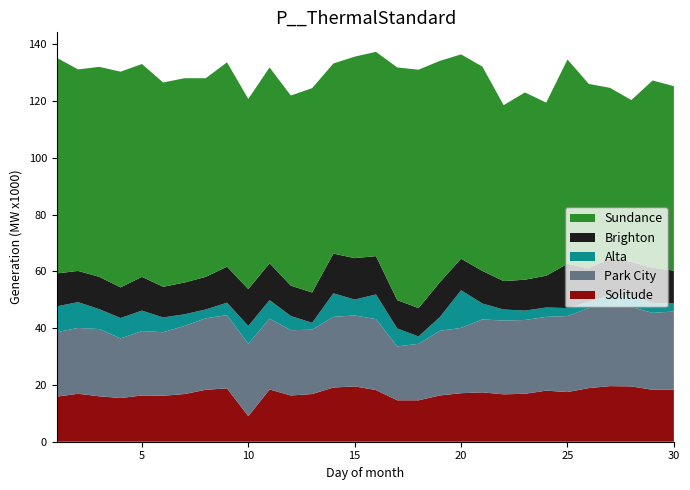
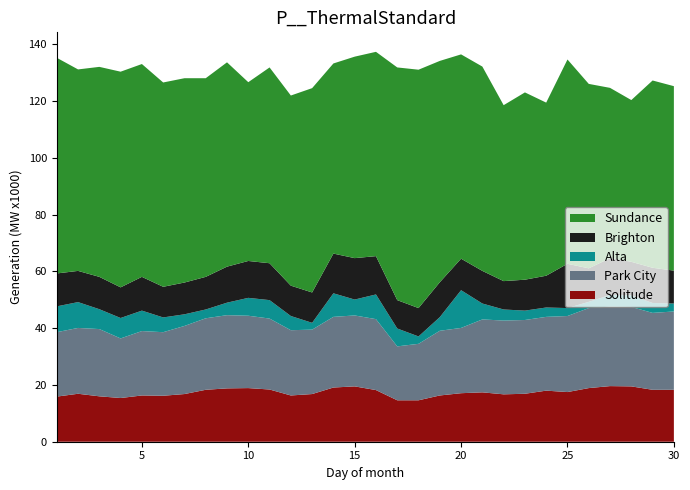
Solitude, 10: 9 -> 19
Sundance, 10: 67 -> 63
